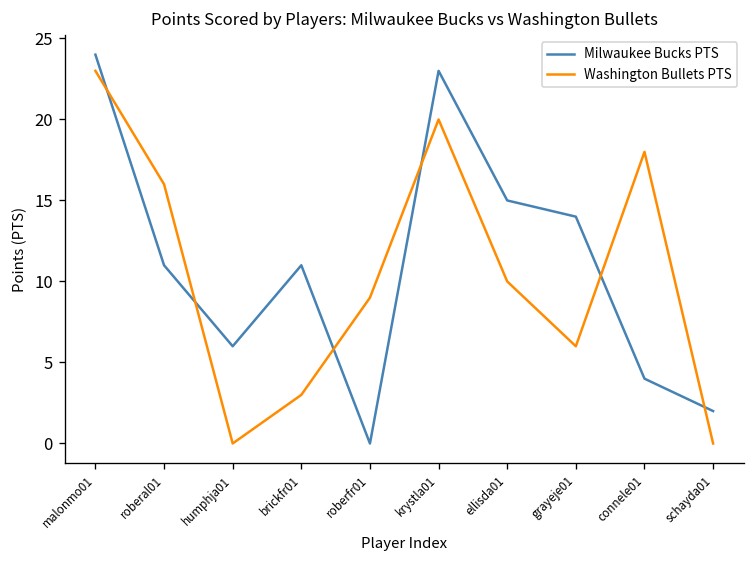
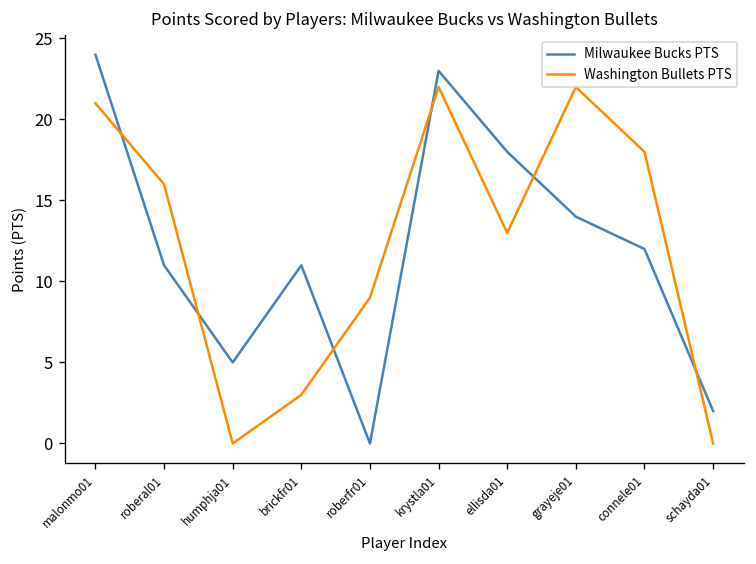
Washington Bullets PTS, malonmo01: 23 -> 21
Milwaukee Bucks PTS, humphja01: 6 -> 5
Washington Bullets PTS, krystla01: 20 -> 22
Milwaukee Bucks PTS, ellisda01: 15 -> 18
Washington Bullets PTS, ellisda01: 10 -> 13
Washington Bullets PTS, grayeje01: 6 -> 22
Milwaukee Bucks PTS, connele01: 4 -> 12
